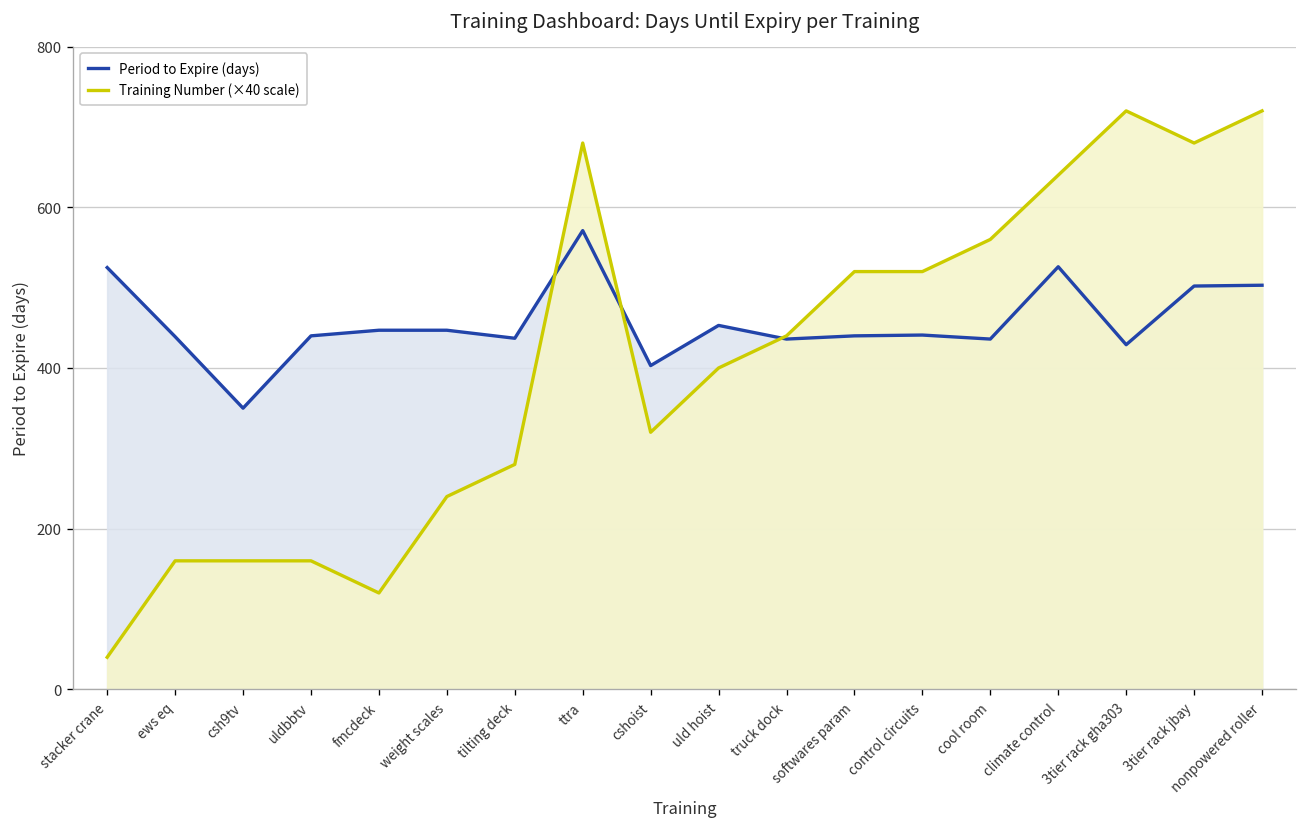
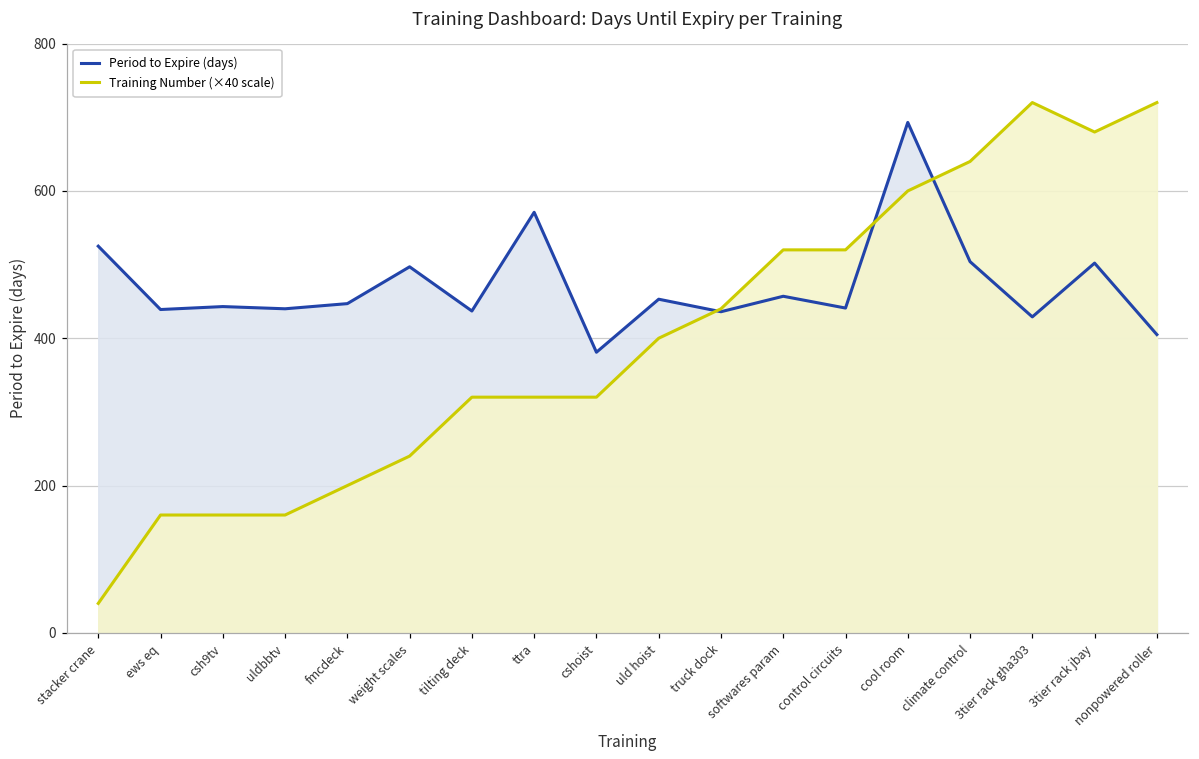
Period to Expire (days), csh9tv: 350 -> 440
Training Number (×40 scale), fmcdeck: 120 -> 200
Period to Expire (days), weight scales: 450 -> 500
Training Number (×40 scale), tilting deck: 280 -> 320
Training Number (×40 scale), ttra: 680 -> 320
Period to Expire (days), cshoist: 400 -> 380
Period to Expire (days), softwares param: 440 -> 460
Period to Expire (days), cool room: 440 -> 690
Training Number (×40 scale), cool room: 560 -> 600
Period to Expire (days), climate control: 530 -> 500
Period to Expire (days), nonpowered roller: 500 -> 410
